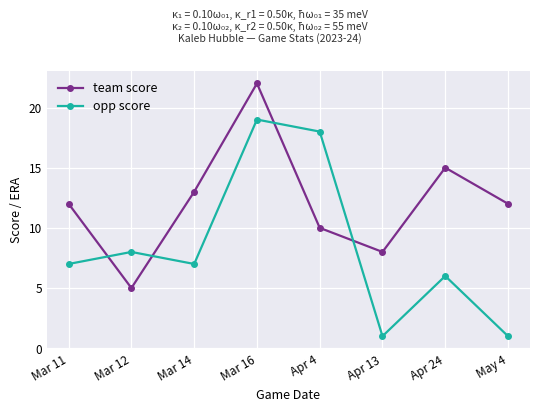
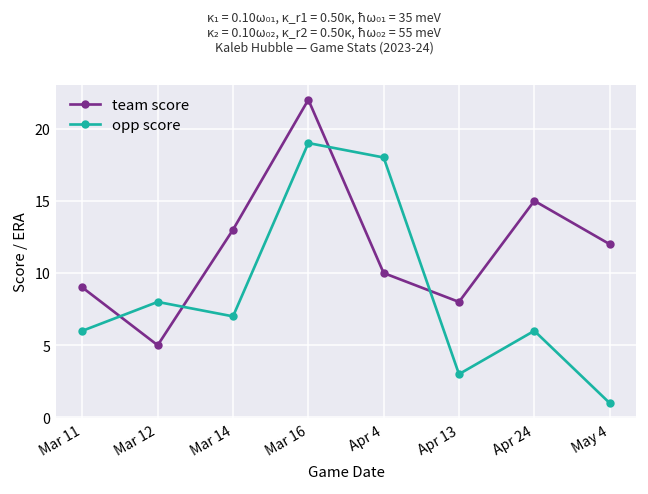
team score, Mar 11: 12 -> 9
opp score, Mar 11: 7 -> 6
opp score, Apr 13: 1 -> 3
